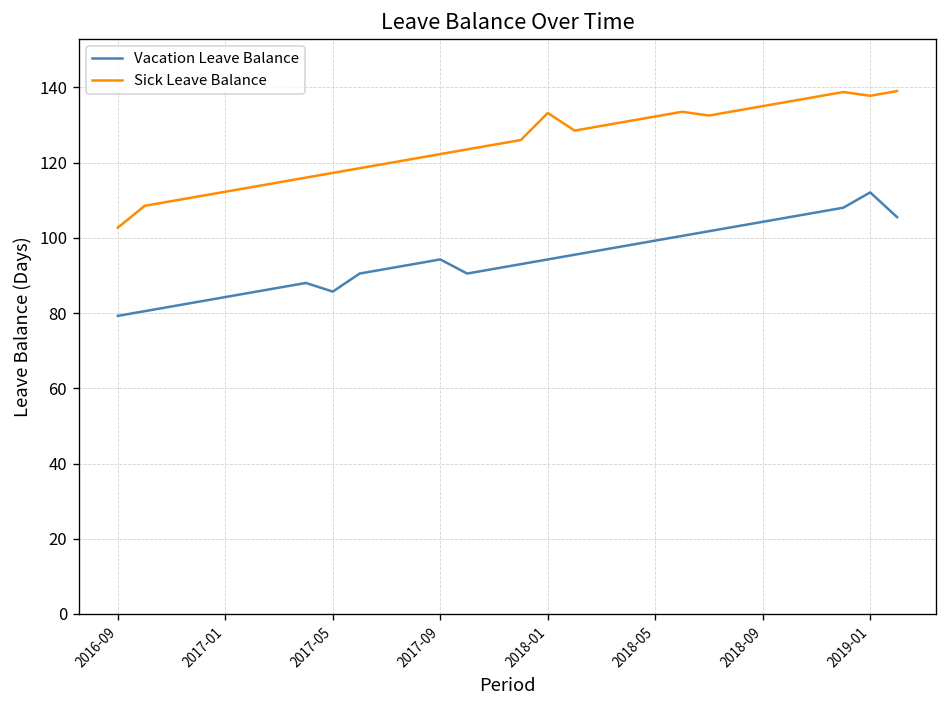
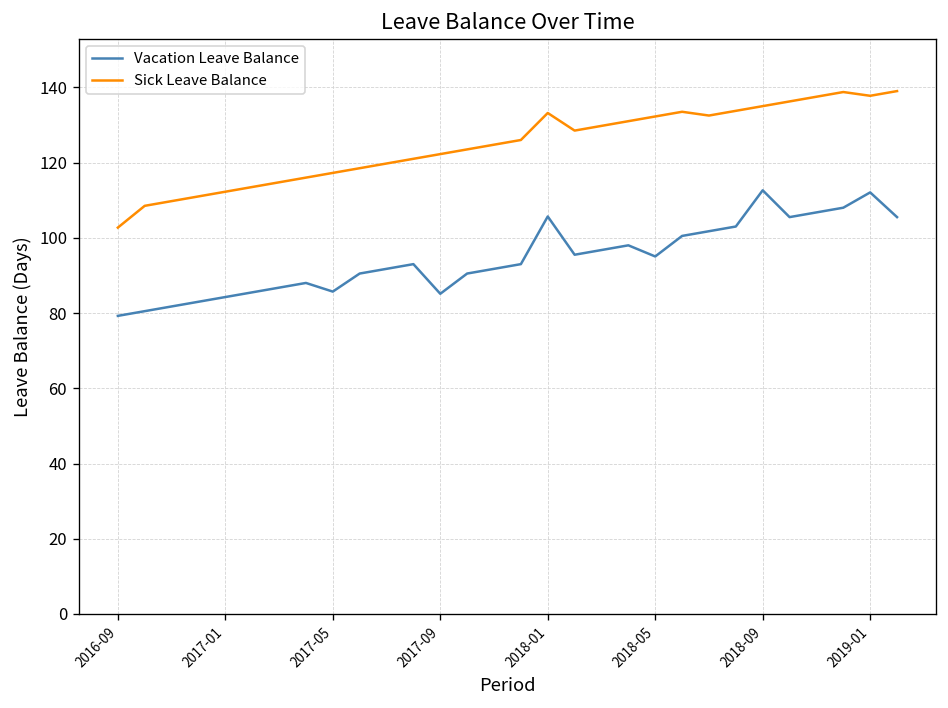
Vacation Leave Balance, 2017-09: 94 -> 85
Vacation Leave Balance, 2018-01: 94 -> 106
Vacation Leave Balance, 2018-05: 99 -> 95
Vacation Leave Balance, 2018-09: 104 -> 113
